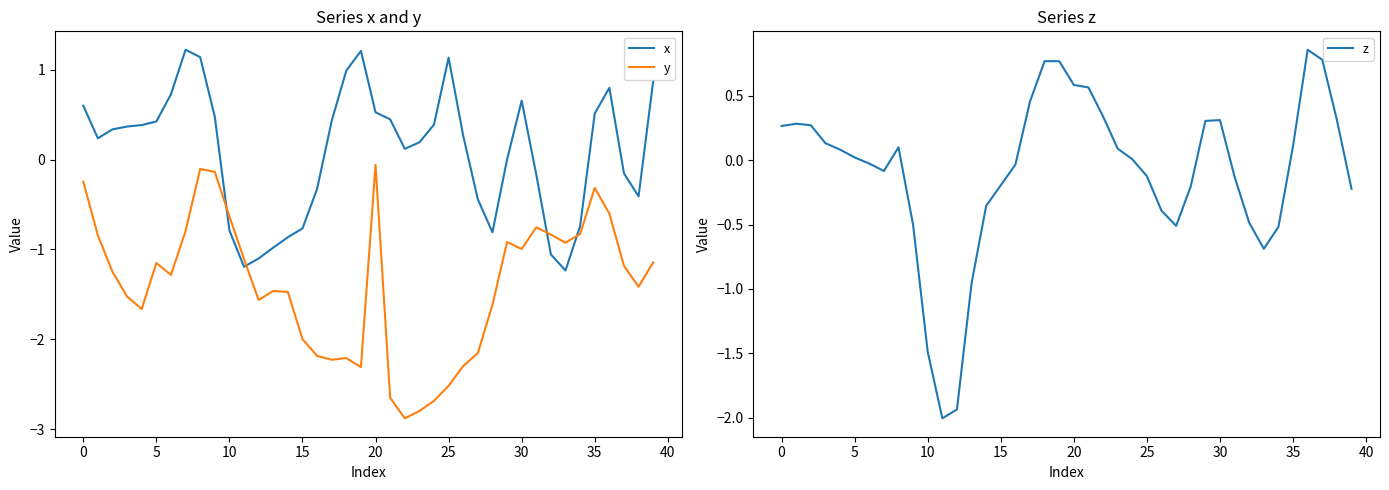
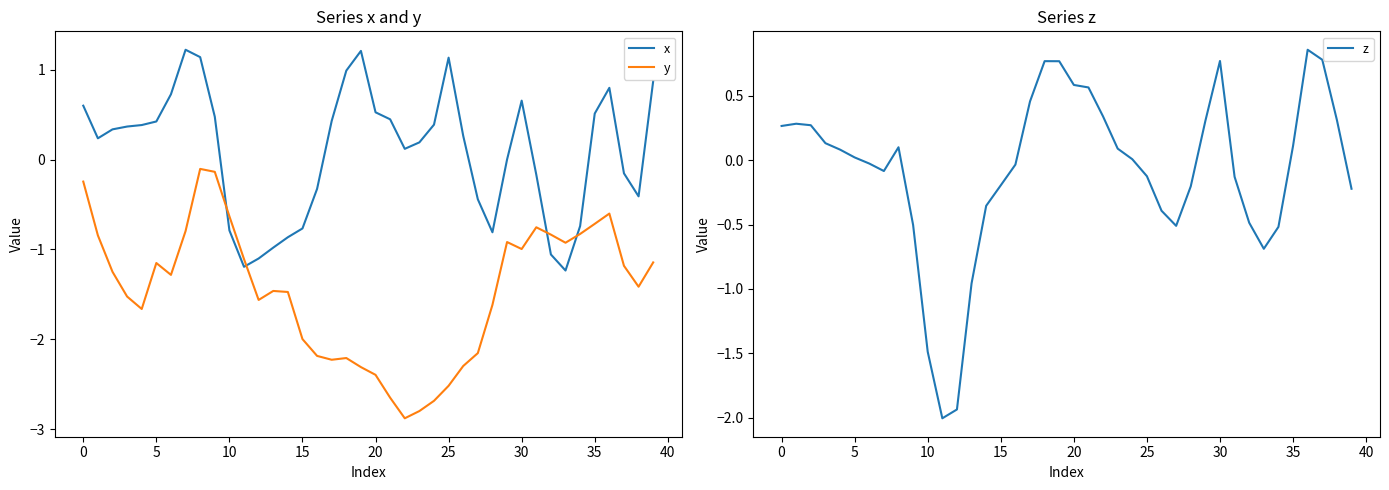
Series x and y, y, 20: -0.1 -> -2.4
Series x and y, y, 35: -0.3 -> -0.7
Series z, 30: 0.31 -> 0.77
